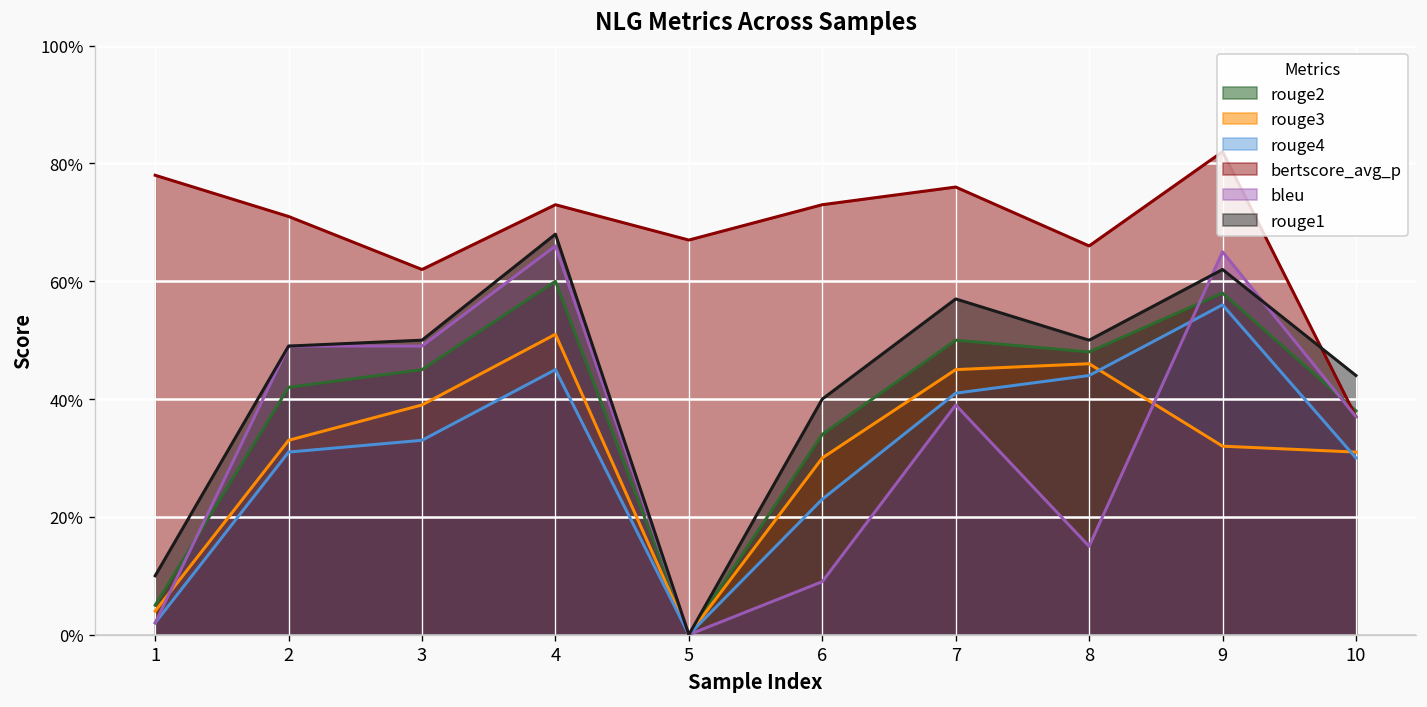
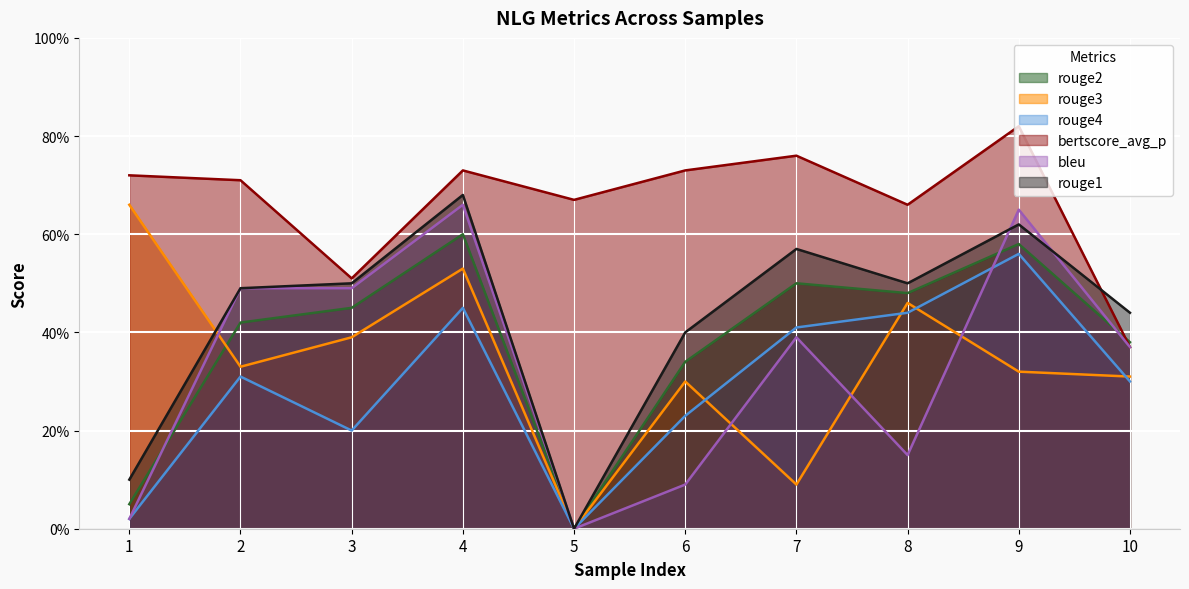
rouge3, 1: 4% -> 66%
bertscore_avg_p, 1: 78% -> 72%
rouge4, 3: 33% -> 20%
bertscore_avg_p, 3: 62% -> 51%
rouge3, 4: 51% -> 53%
rouge3, 7: 45% -> 9%
